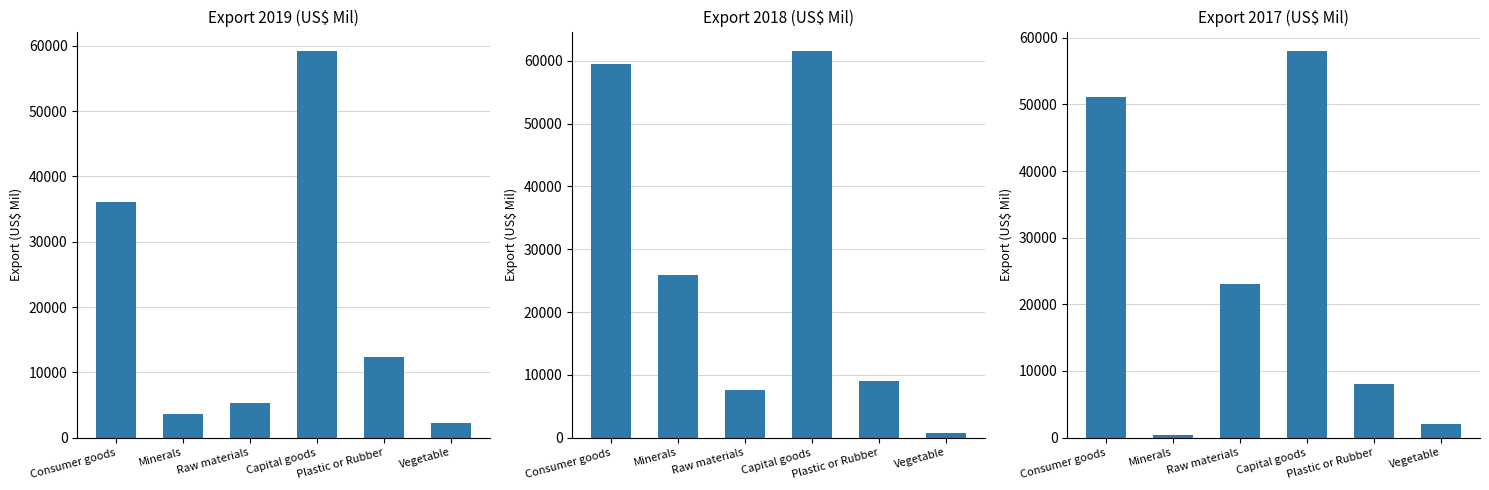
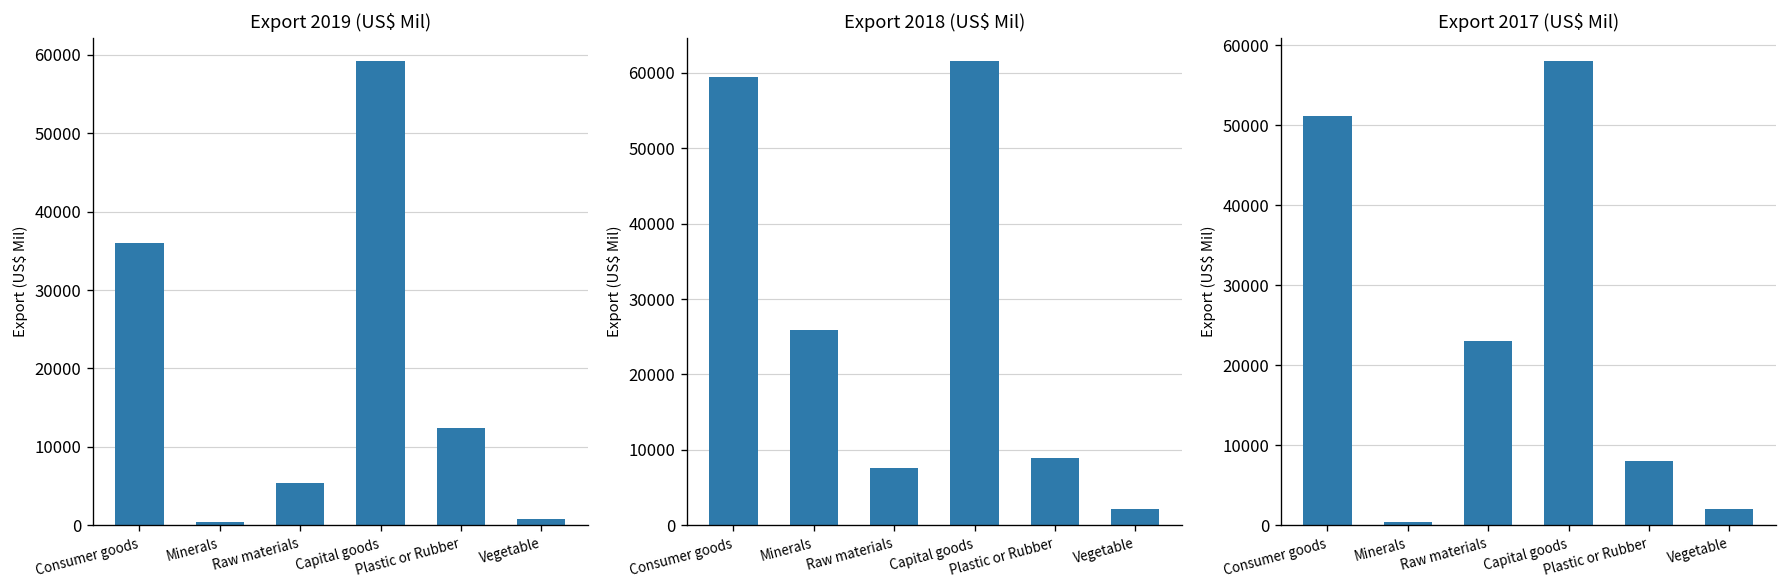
Export 2019 (US$ Mil), Minerals: 4000 -> 0
Export 2019 (US$ Mil), Vegetable: 2000 -> 1000
Export 2018 (US$ Mil), Vegetable: 1000 -> 2000
